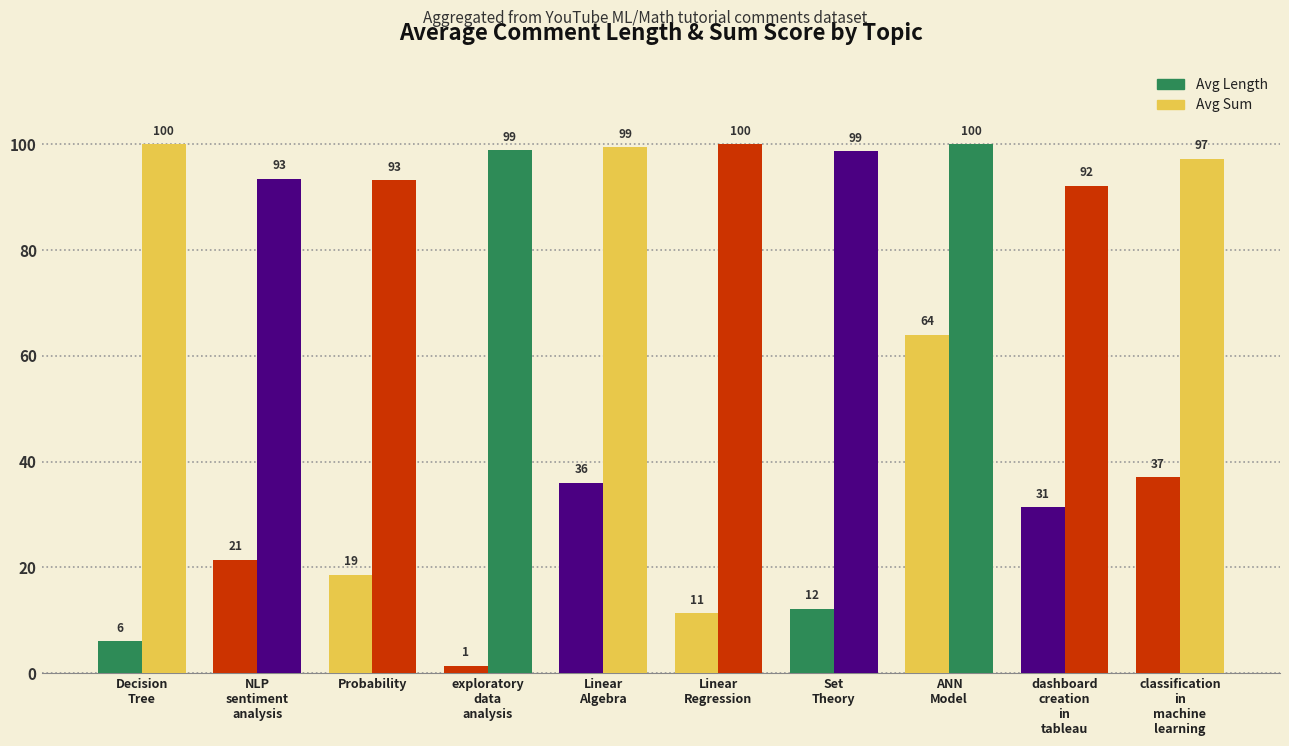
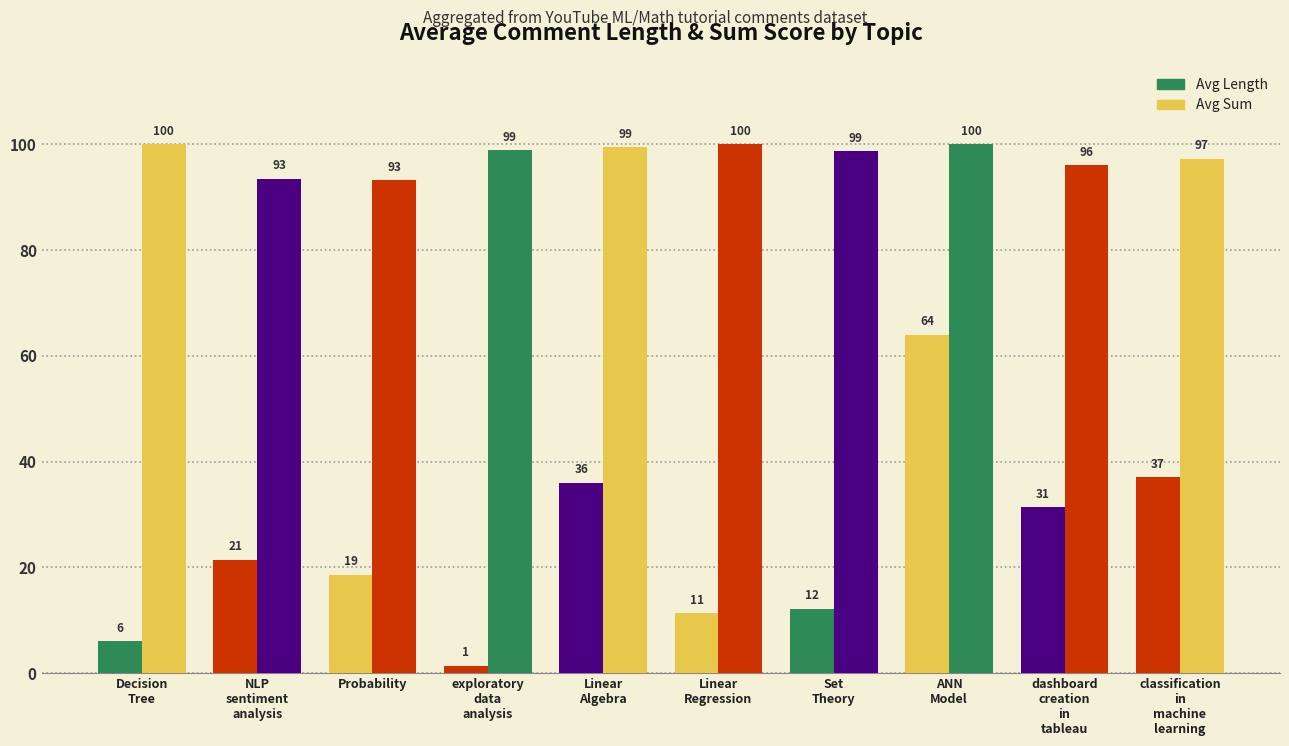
Avg Sum, dashboard creation in tableau: 92 -> 96
